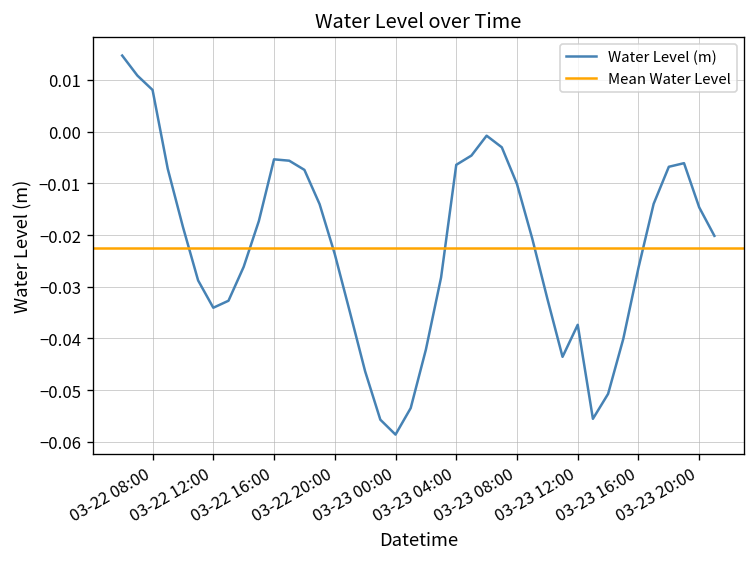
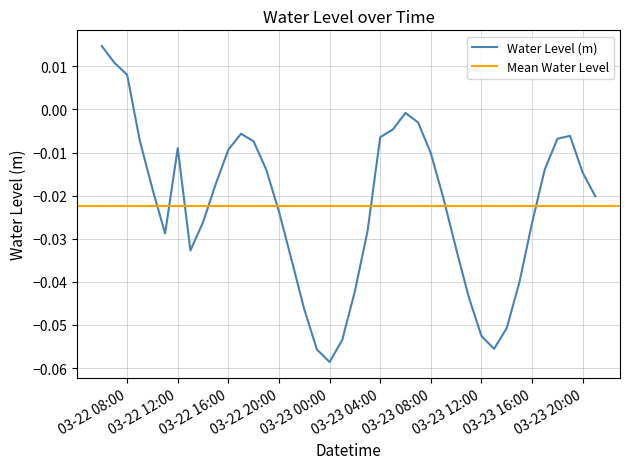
03-22 12:00: -0.034 -> -0.009
03-22 16:00: -0.005 -> -0.009
03-23 12:00: -0.037 -> -0.053
